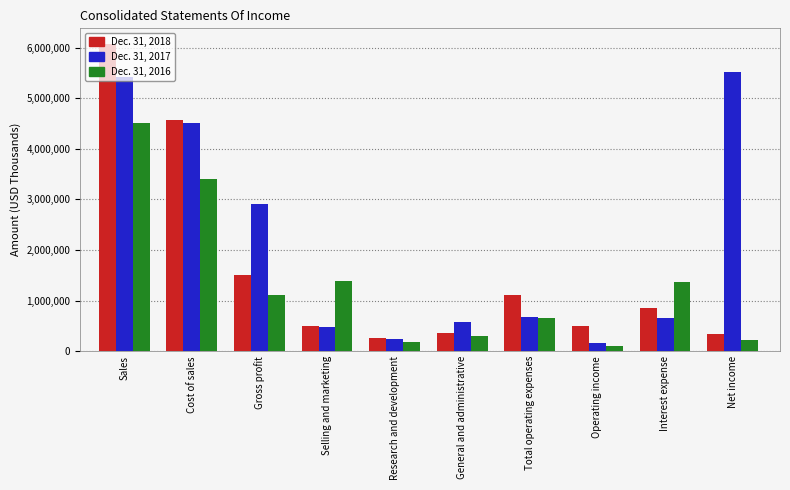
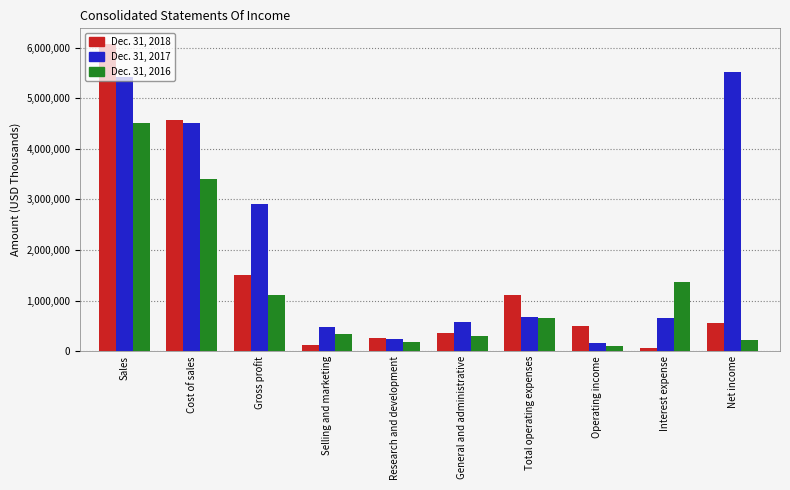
Dec. 31, 2018, Selling and marketing: 500,000 -> 100,000
Dec. 31, 2016, Selling and marketing: 1,400,000 -> 300,000
Dec. 31, 2018, Interest expense: 800,000 -> 100,000
Dec. 31, 2018, Net income: 300,000 -> 600,000
